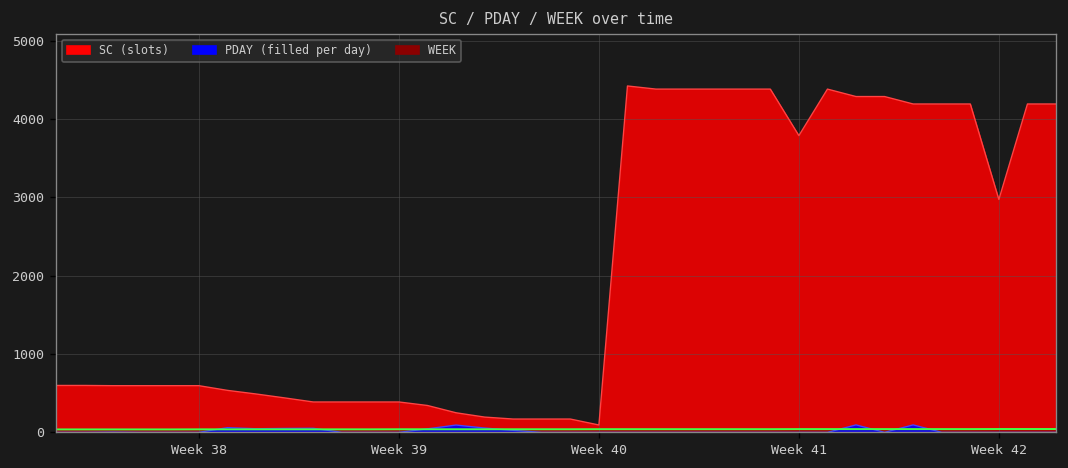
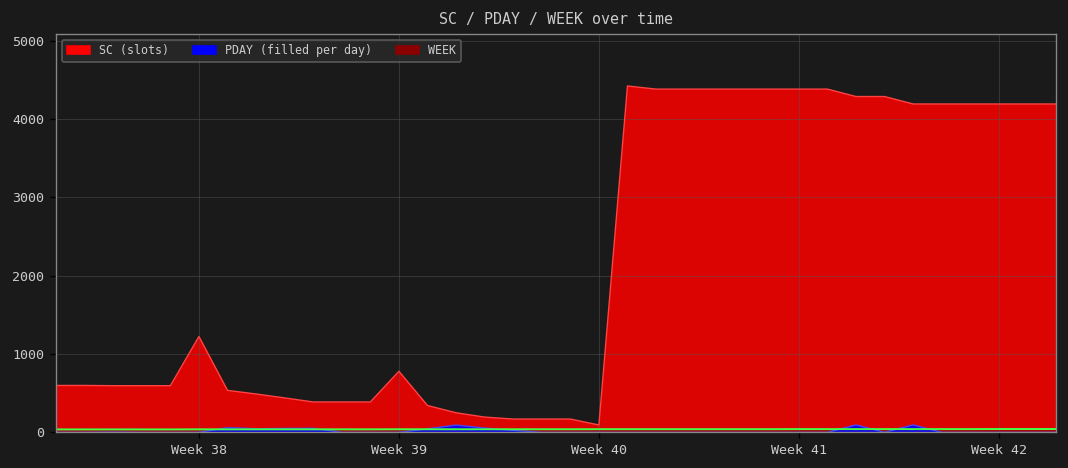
SC (slots), Week 38: 600 -> 1200
SC (slots), Week 39: 400 -> 800
SC (slots), Week 41: 3800 -> 4400
SC (slots), Week 42: 3000 -> 4200
